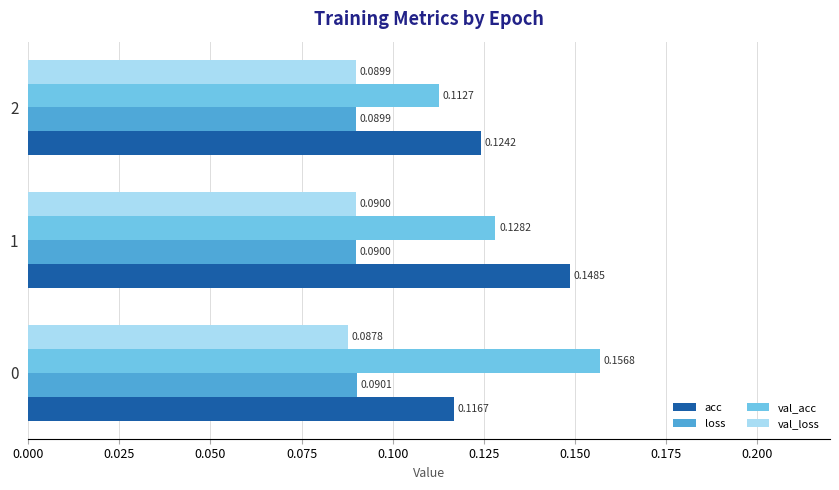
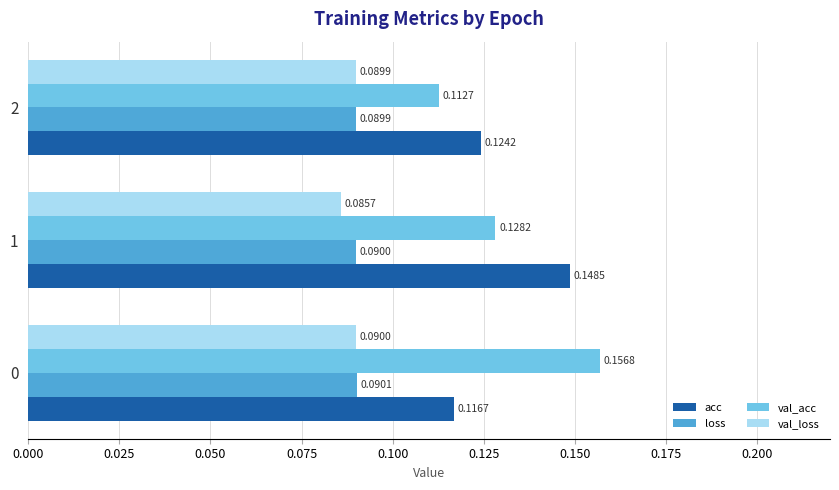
val_loss, 1: 0.0900 -> 0.0857
val_loss, 0: 0.0878 -> 0.0900
